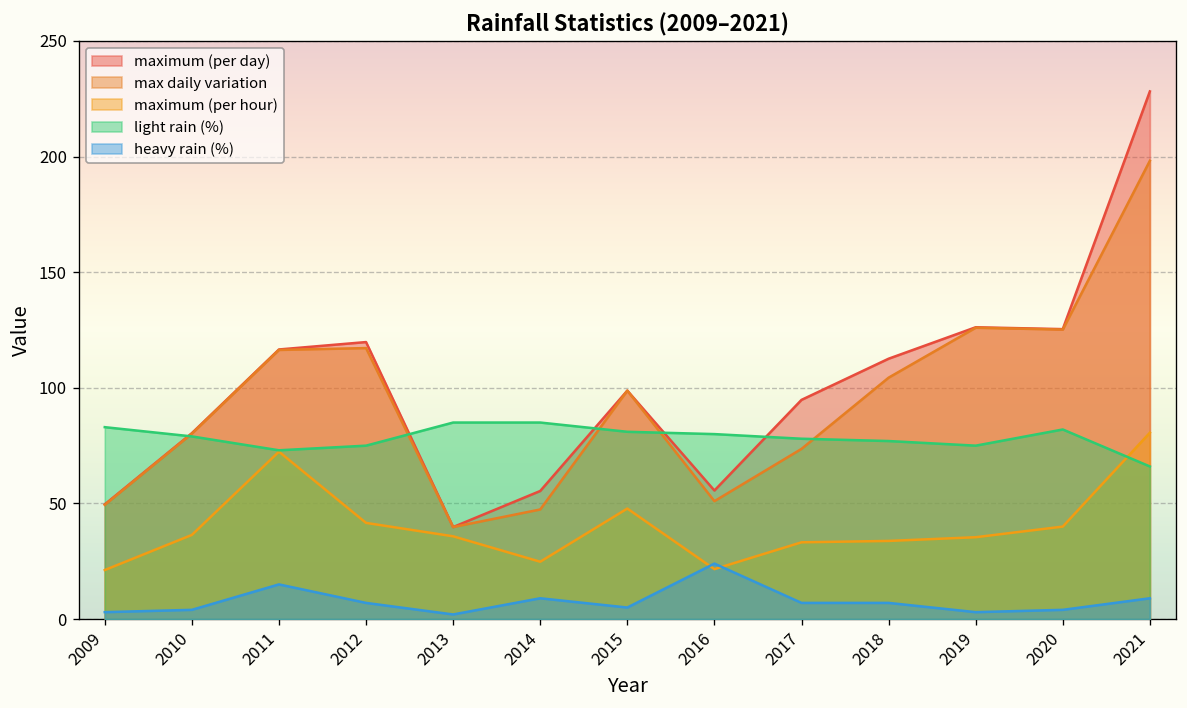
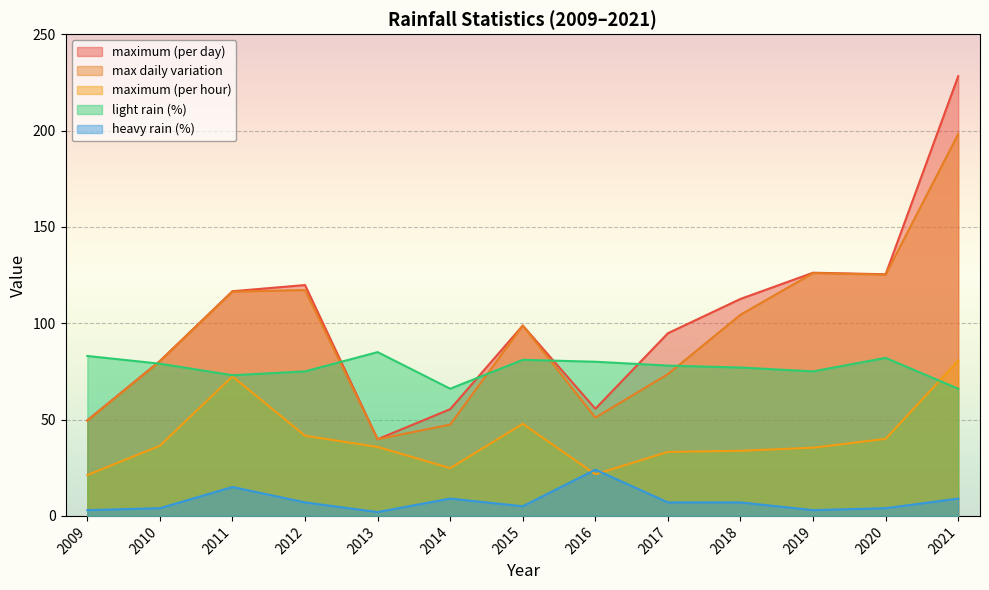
light rain (%), 2014: 85 -> 66
